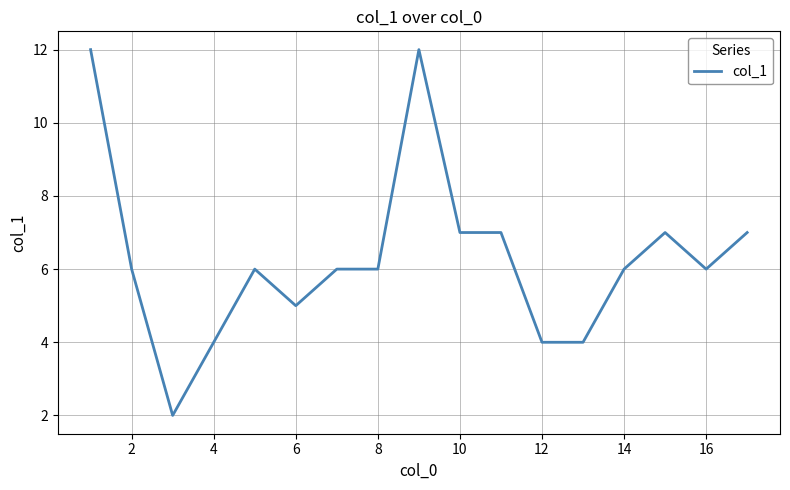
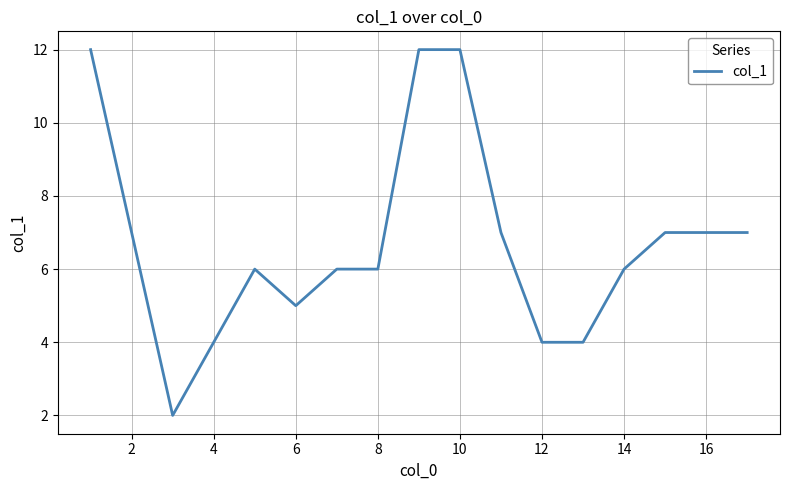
2: 6 -> 7
10: 7 -> 12
16: 6 -> 7
